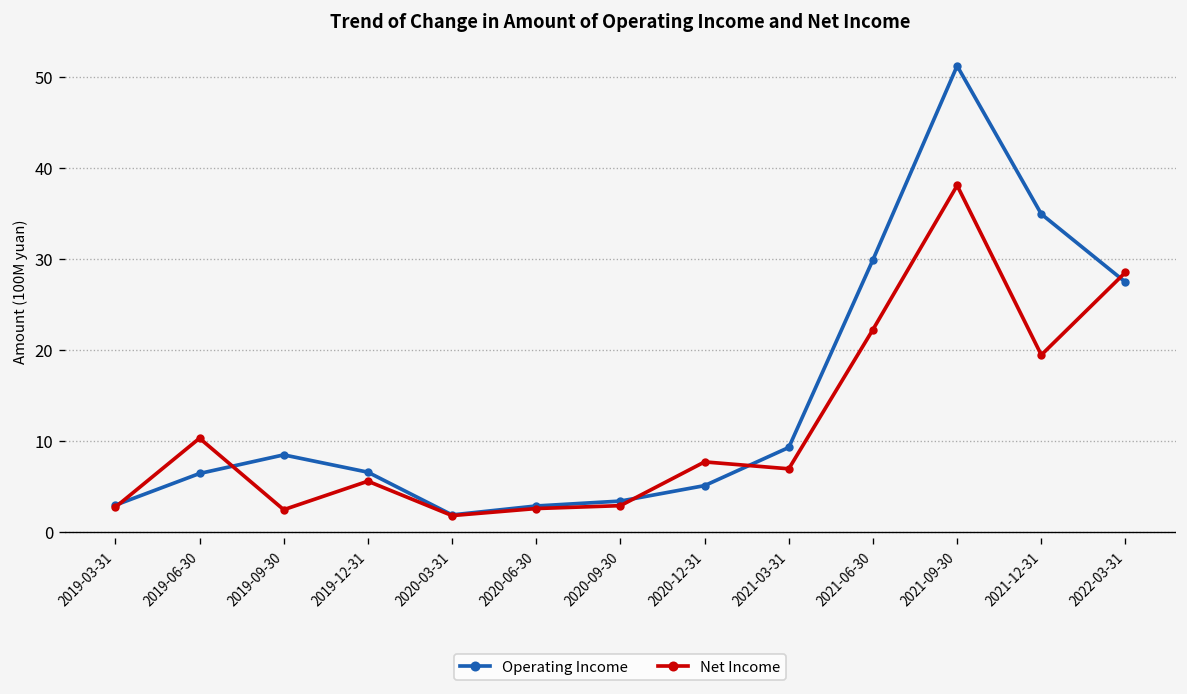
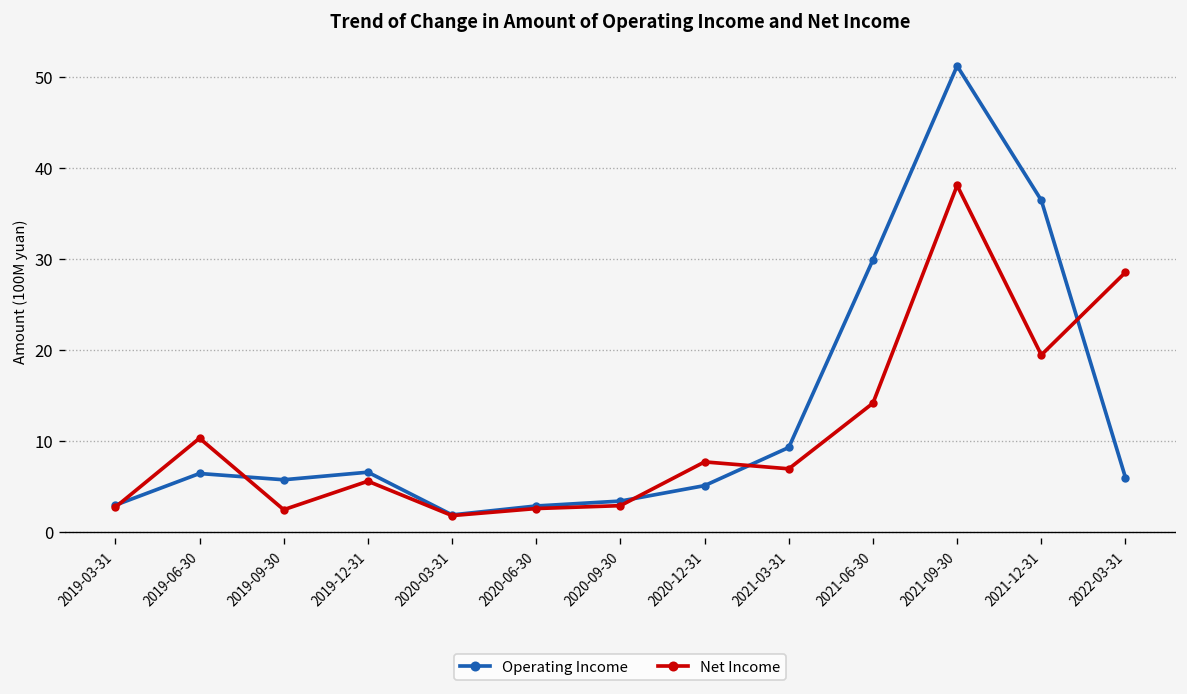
Operating Income, 2019-09-30: 8 -> 6
Net Income, 2021-06-30: 22 -> 14
Operating Income, 2021-12-31: 35 -> 36
Operating Income, 2022-03-31: 27 -> 6
